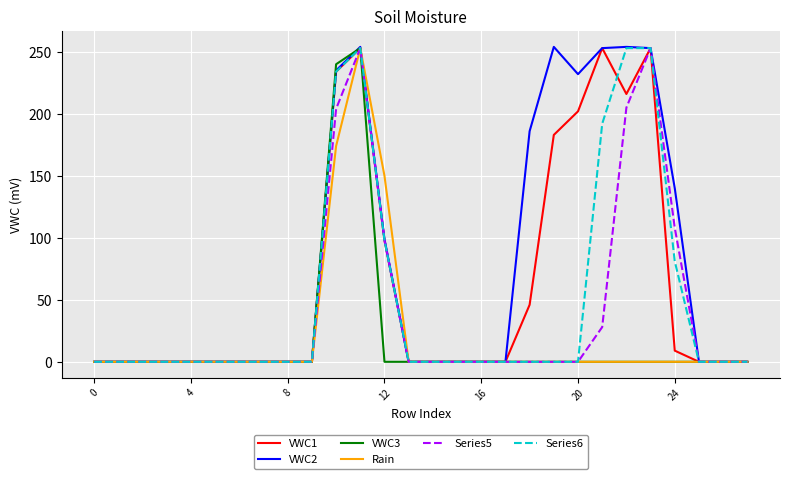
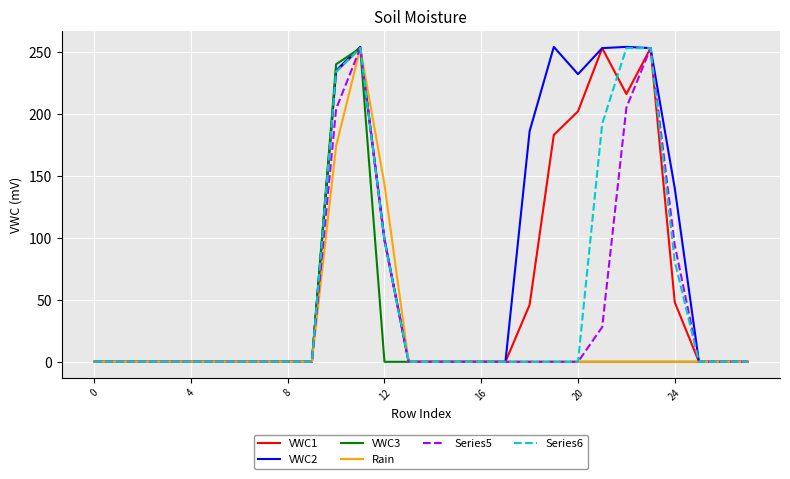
Rain, 12: 150 -> 143
VWC1, 24: 9 -> 48
Series5, 24: 108 -> 94
